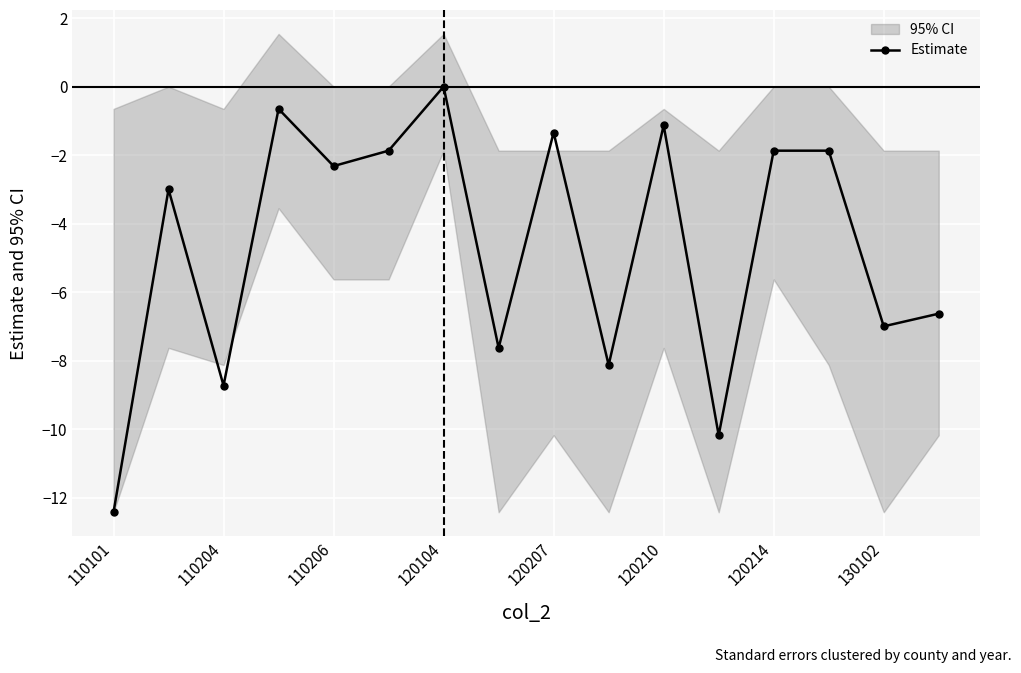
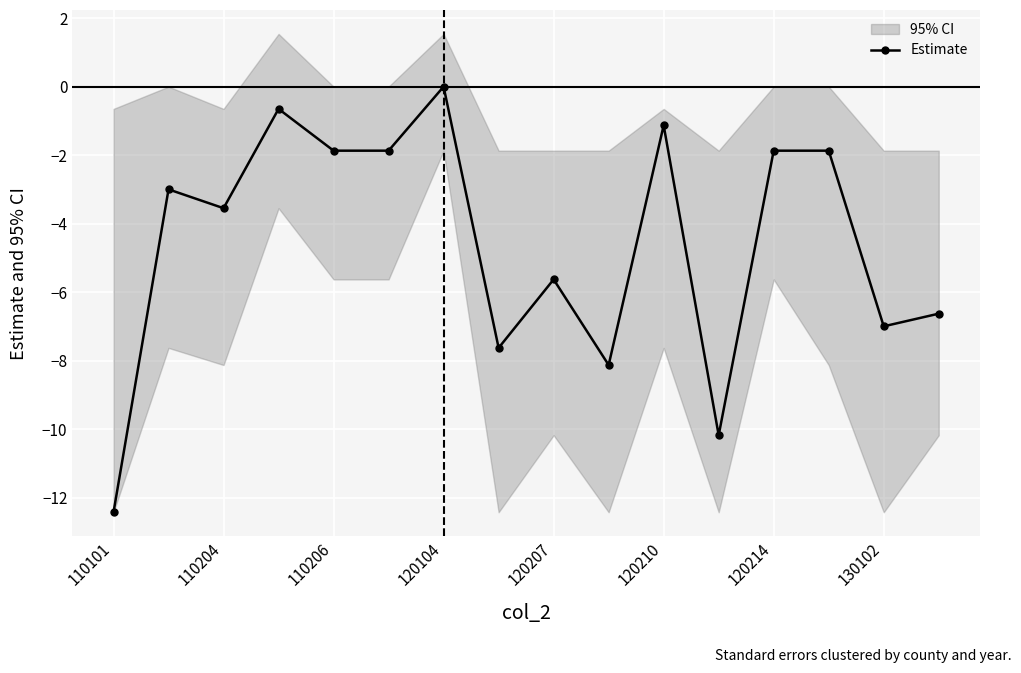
Estimate, 110204: -8.7 -> -3.6
Estimate, 110206: -2.3 -> -1.9
Estimate, 120207: -1.3 -> -5.6
